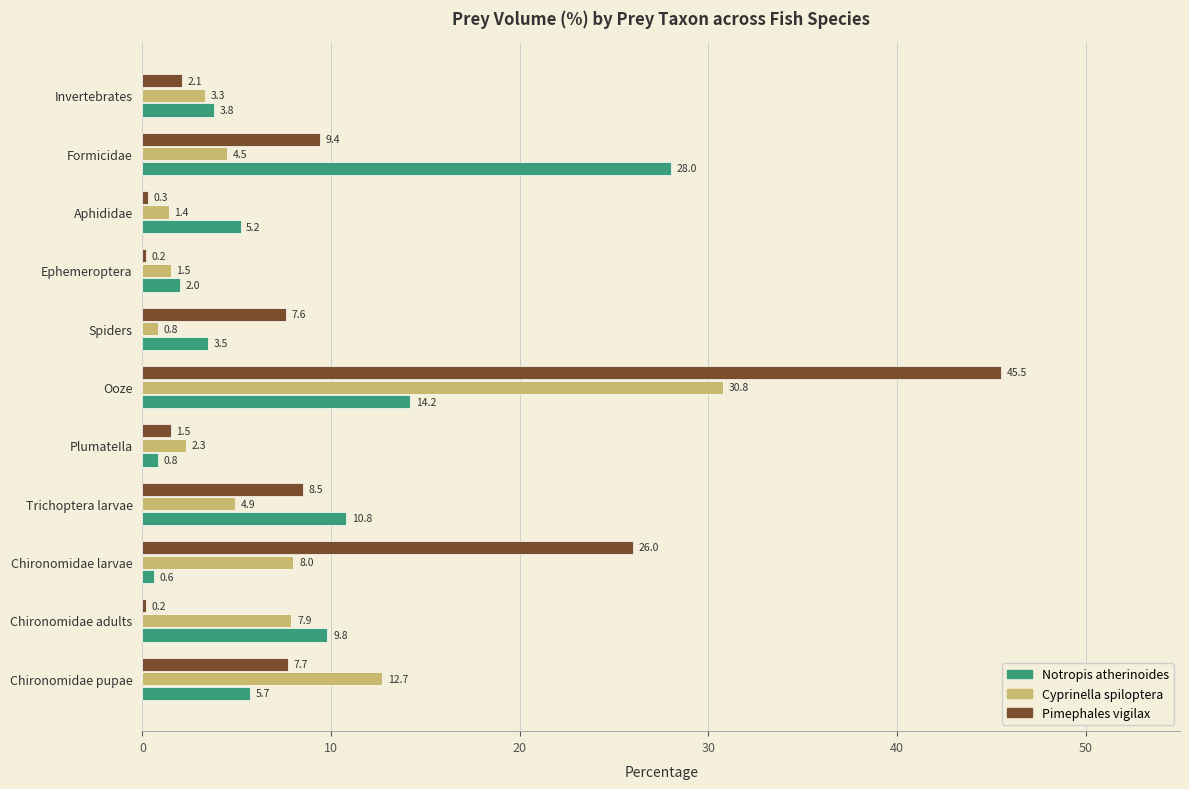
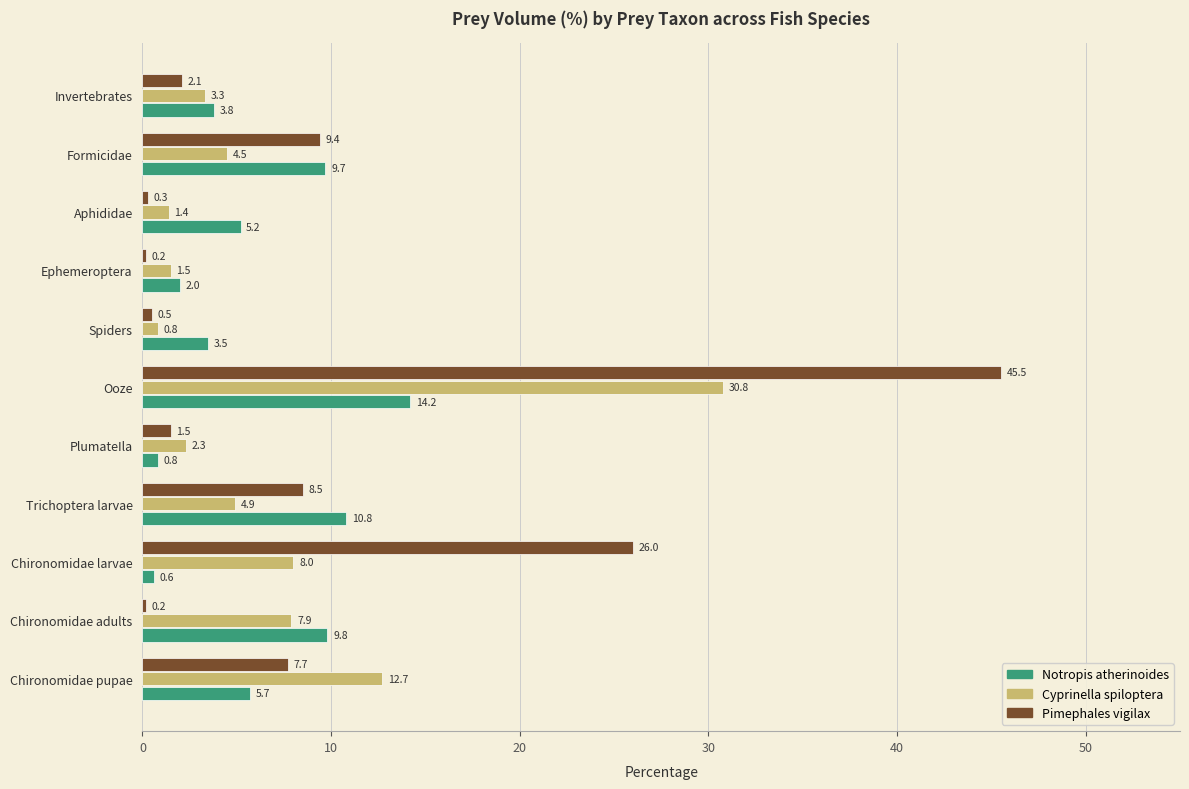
Notropis atherinoides, Formicidae: 28.0 -> 9.7
Pimephales vigilax, Spiders: 7.6 -> 0.5
